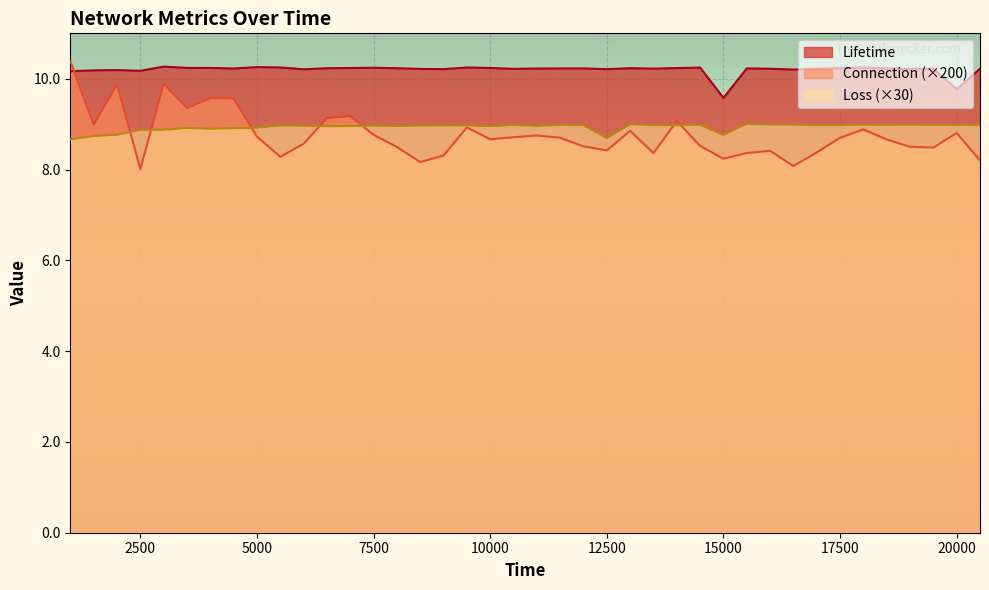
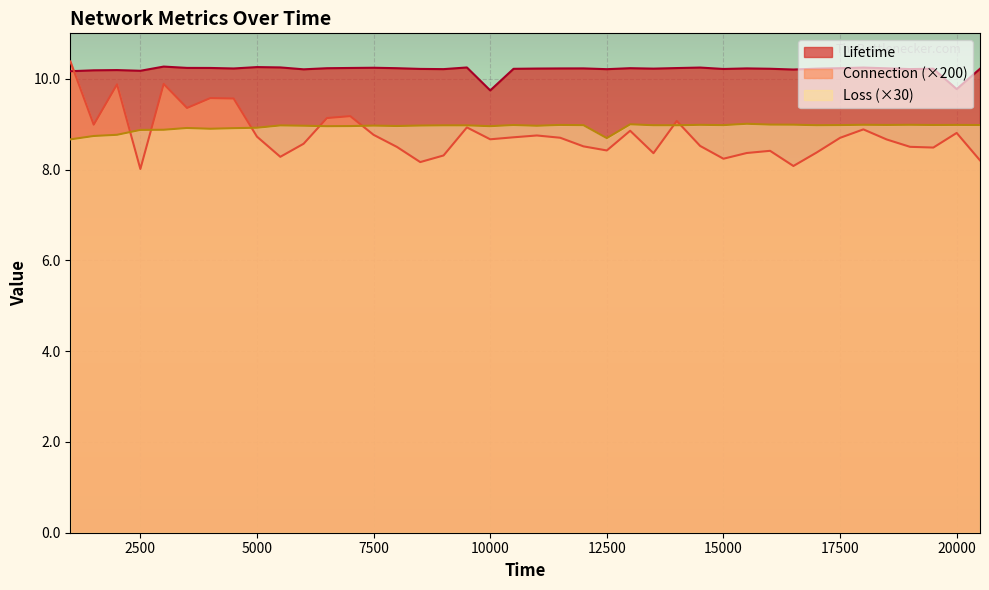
Lifetime, 10000: 10.2 -> 9.7
Lifetime, 15000: 9.6 -> 10.2
Loss (×30), 15000: 8.8 -> 9.0
